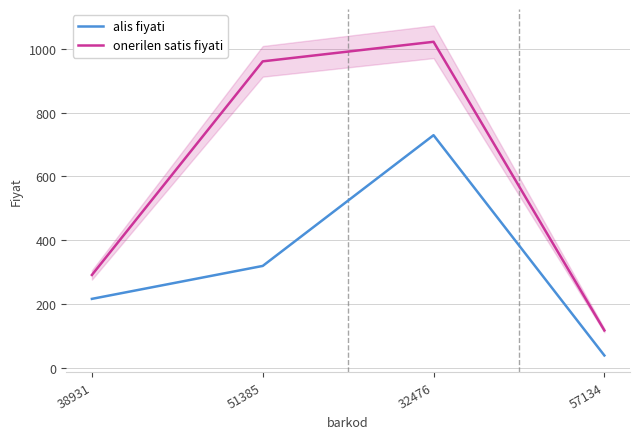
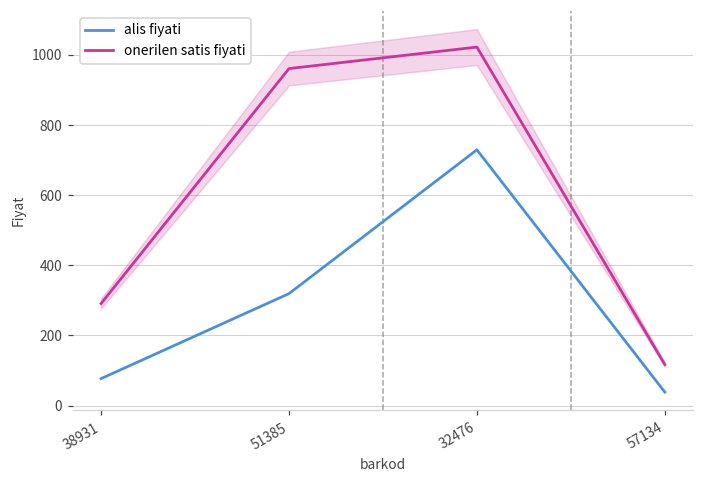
alis fiyati, 38931: 220 -> 80
